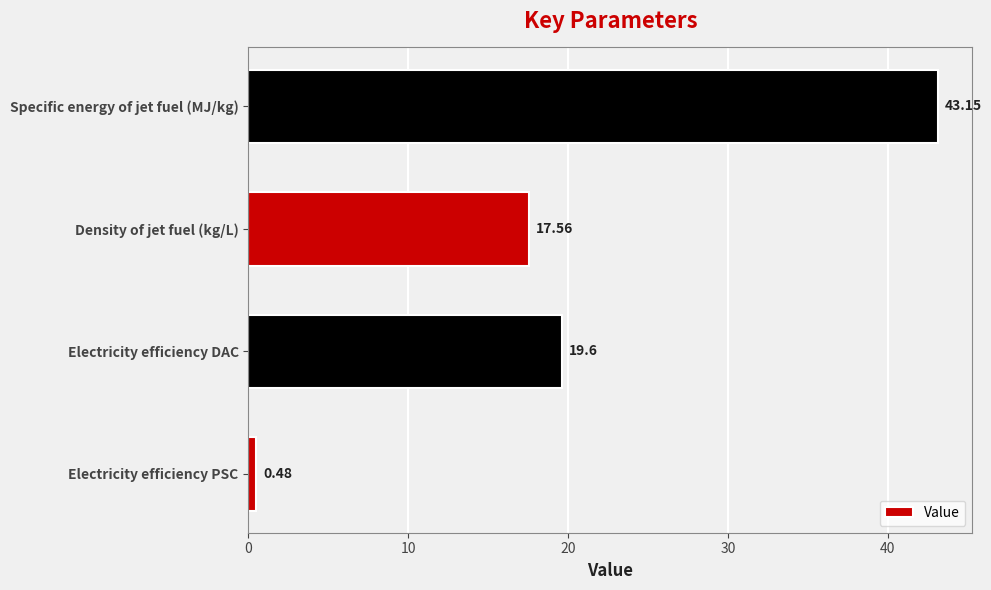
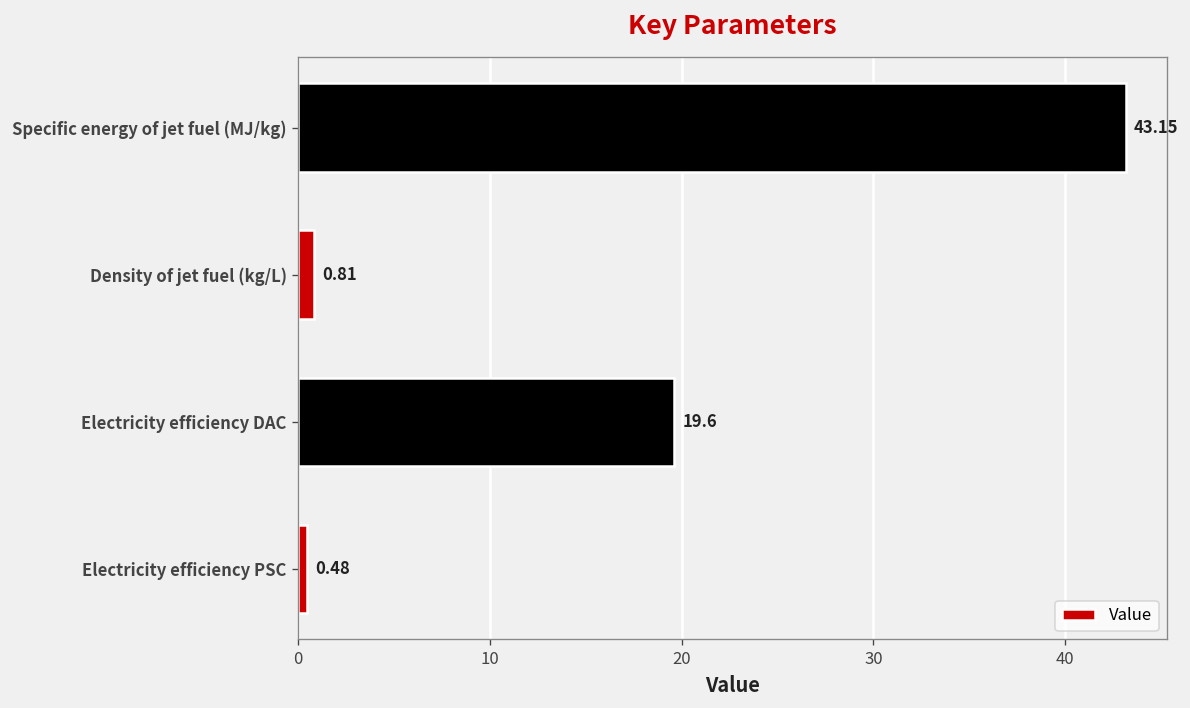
Density of jet fuel (kg/L): 17.56 -> 0.81
